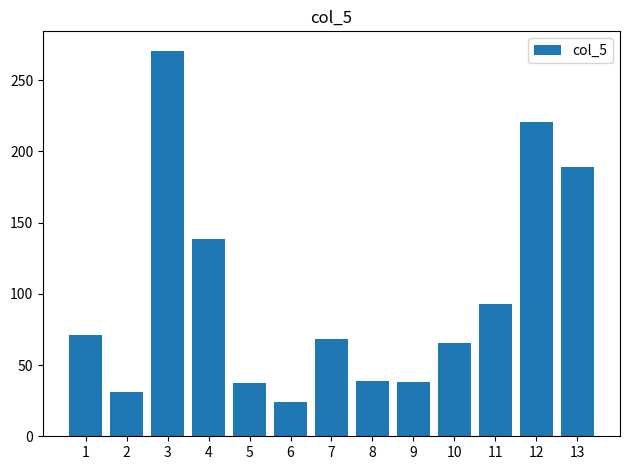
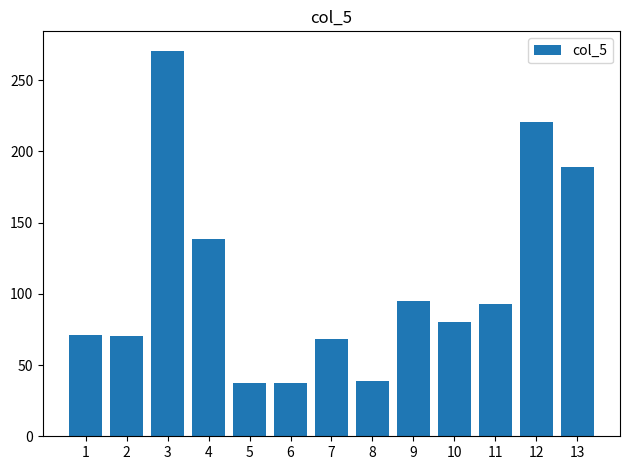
2: 31 -> 71
6: 24 -> 37
9: 38 -> 95
10: 66 -> 80
